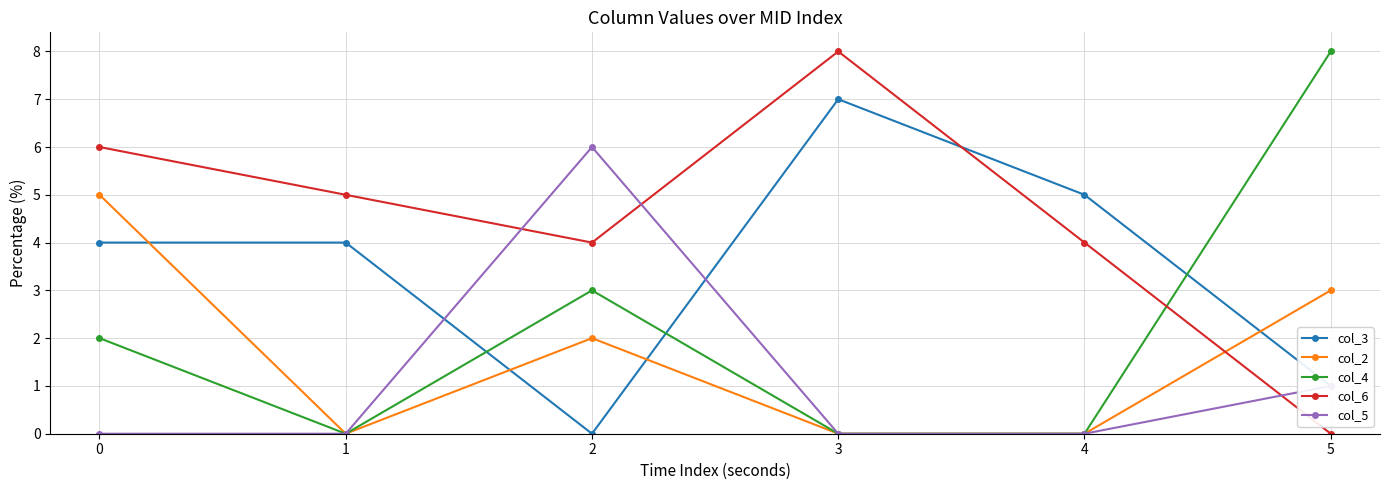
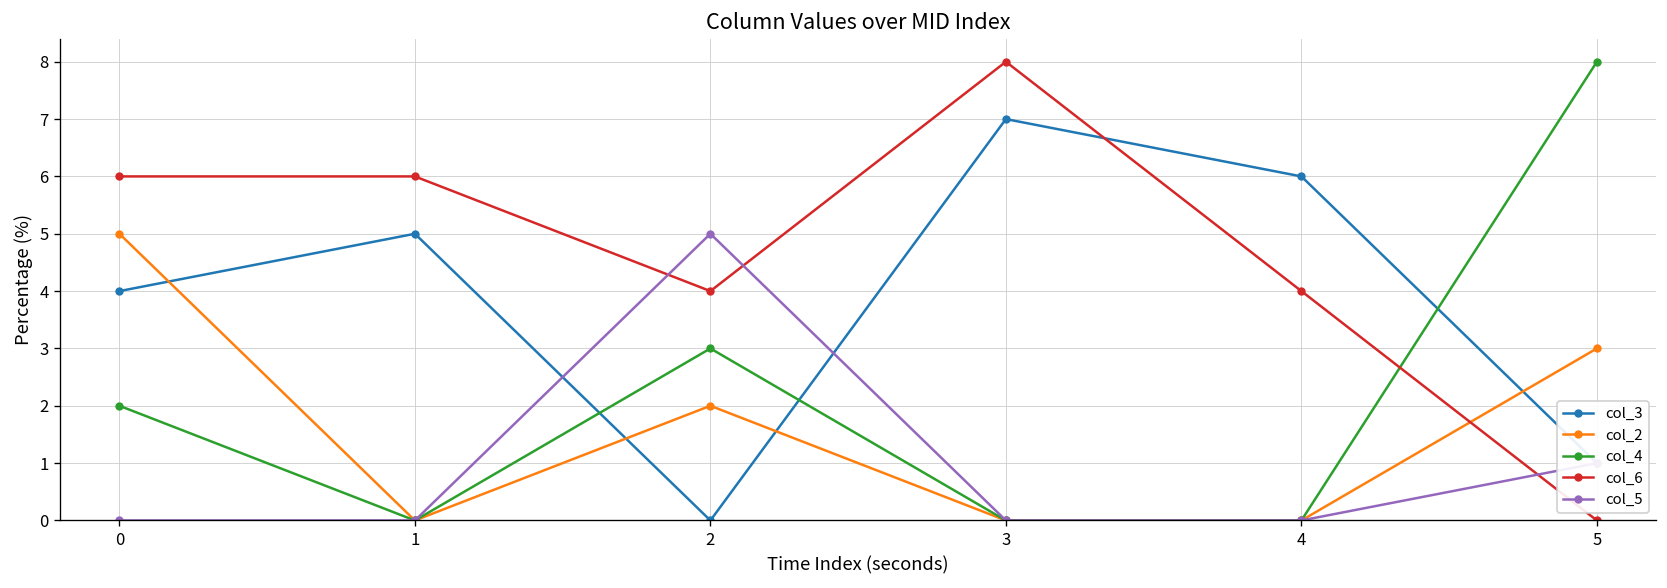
col_3, 1: 4 -> 5
col_6, 1: 5 -> 6
col_5, 2: 6 -> 5
col_3, 4: 5 -> 6
